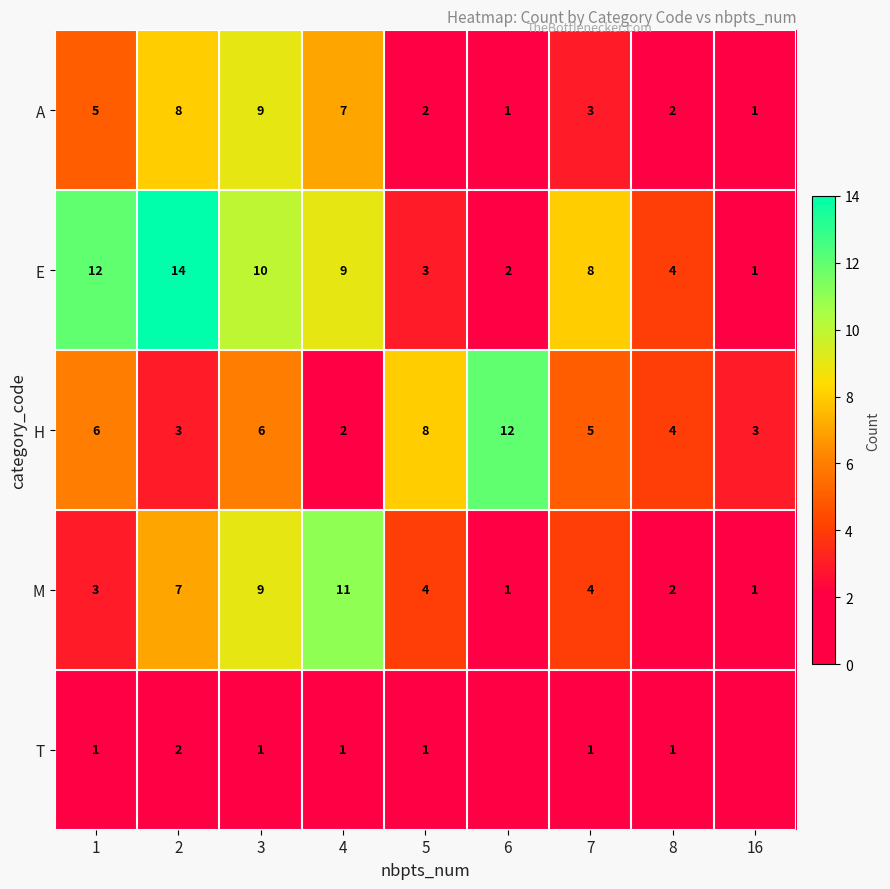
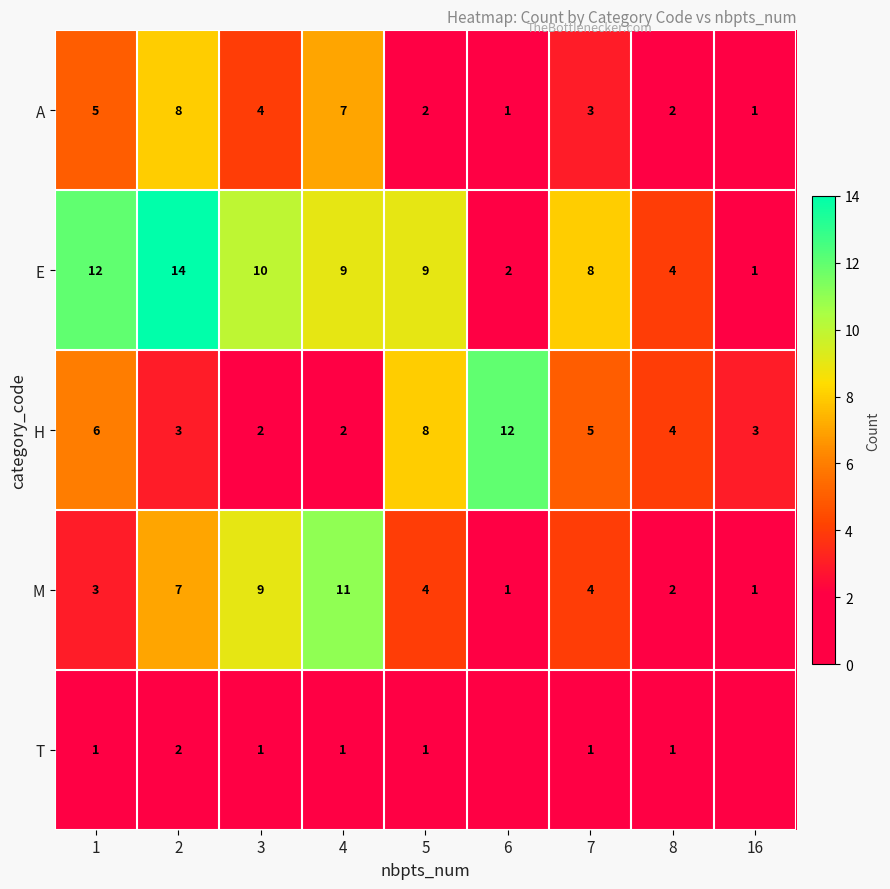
A, 3: 9 -> 4
E, 5: 3 -> 9
H, 3: 6 -> 2
